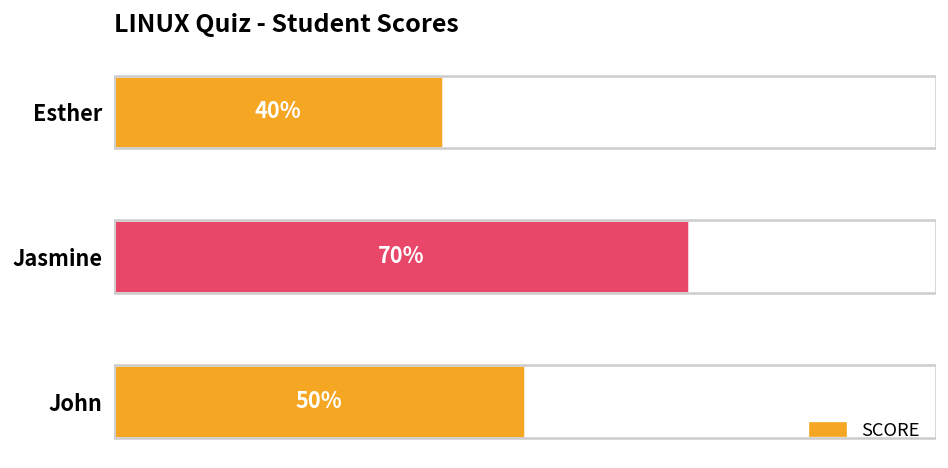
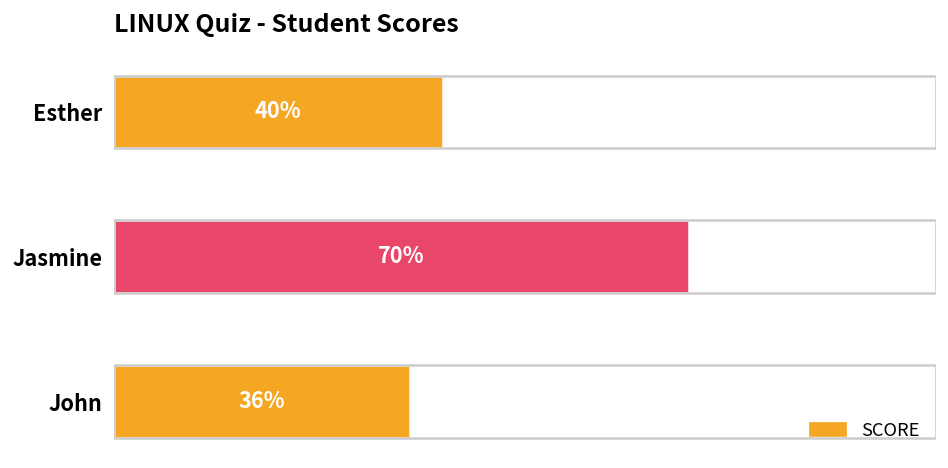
John: 50% -> 36%
